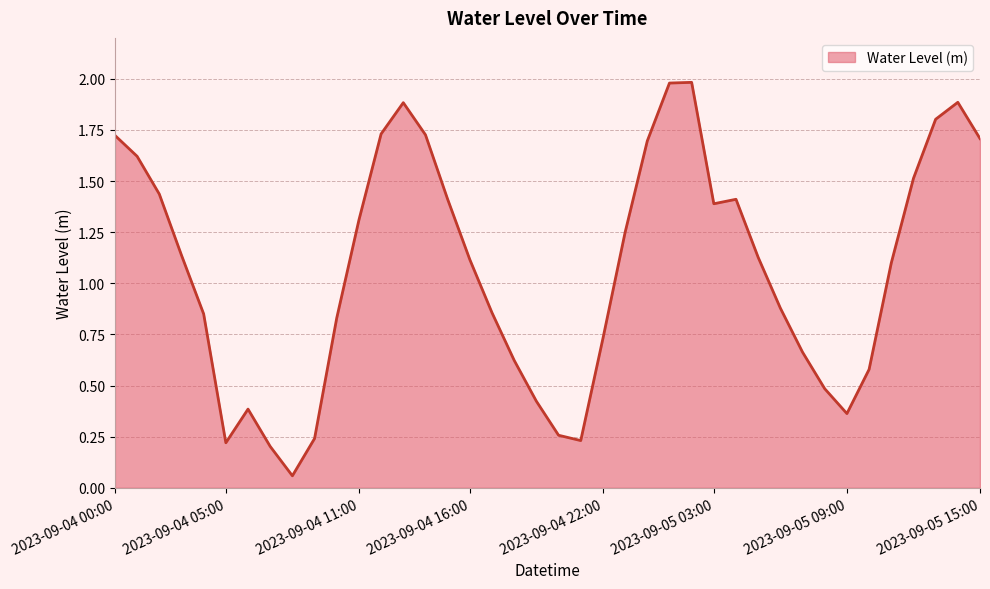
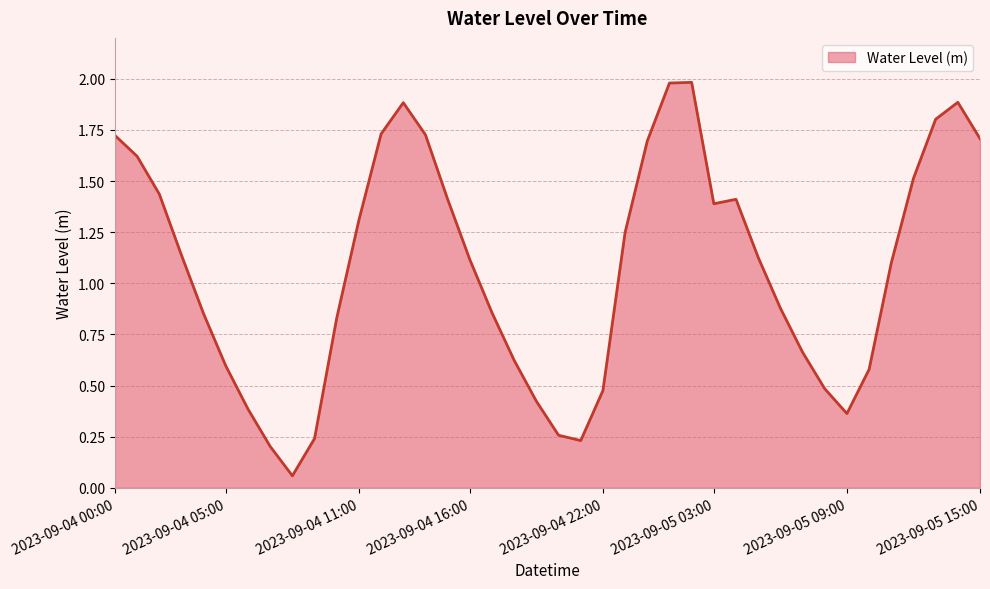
2023-09-04 05:00: 0.22 -> 0.60
2023-09-04 22:00: 0.73 -> 0.48
